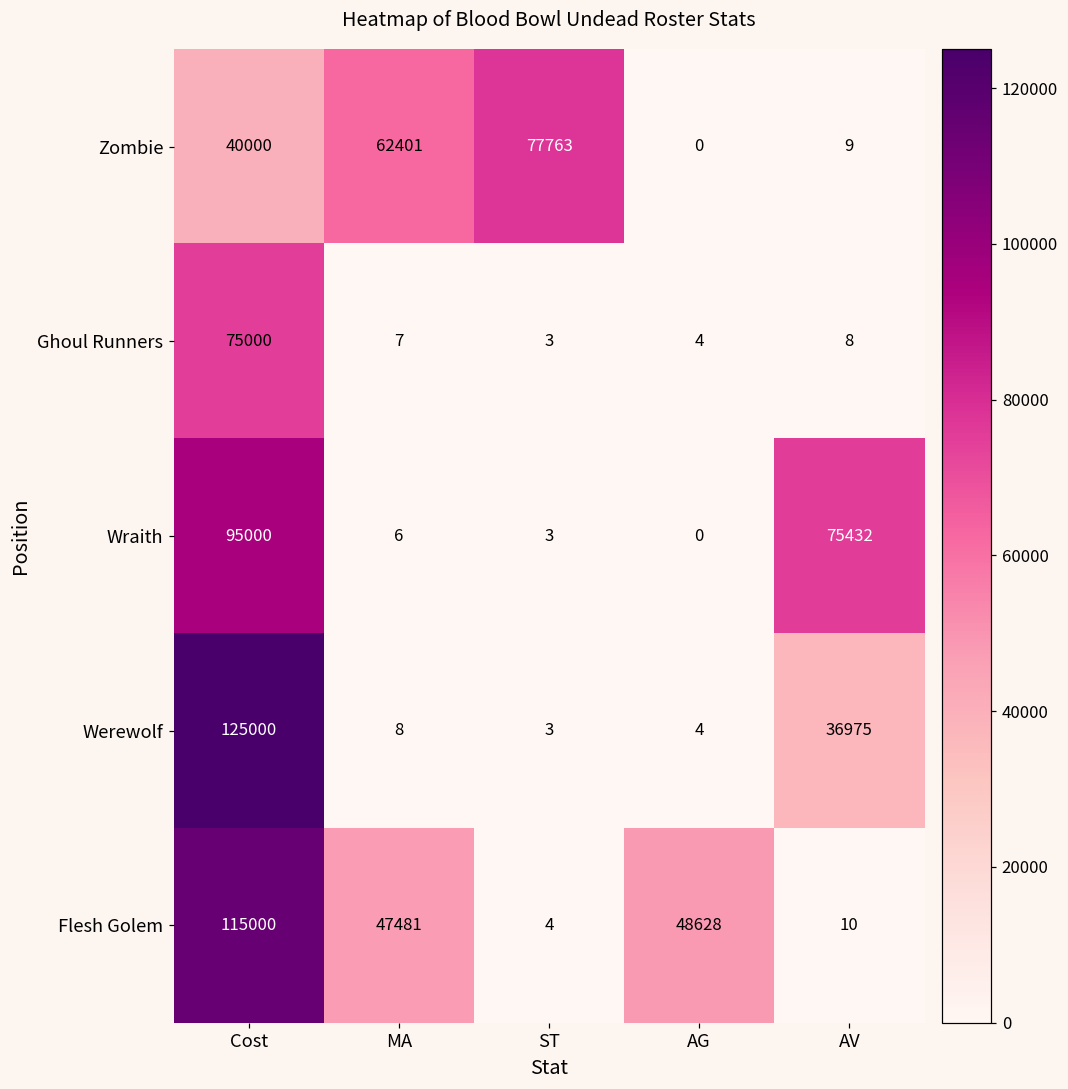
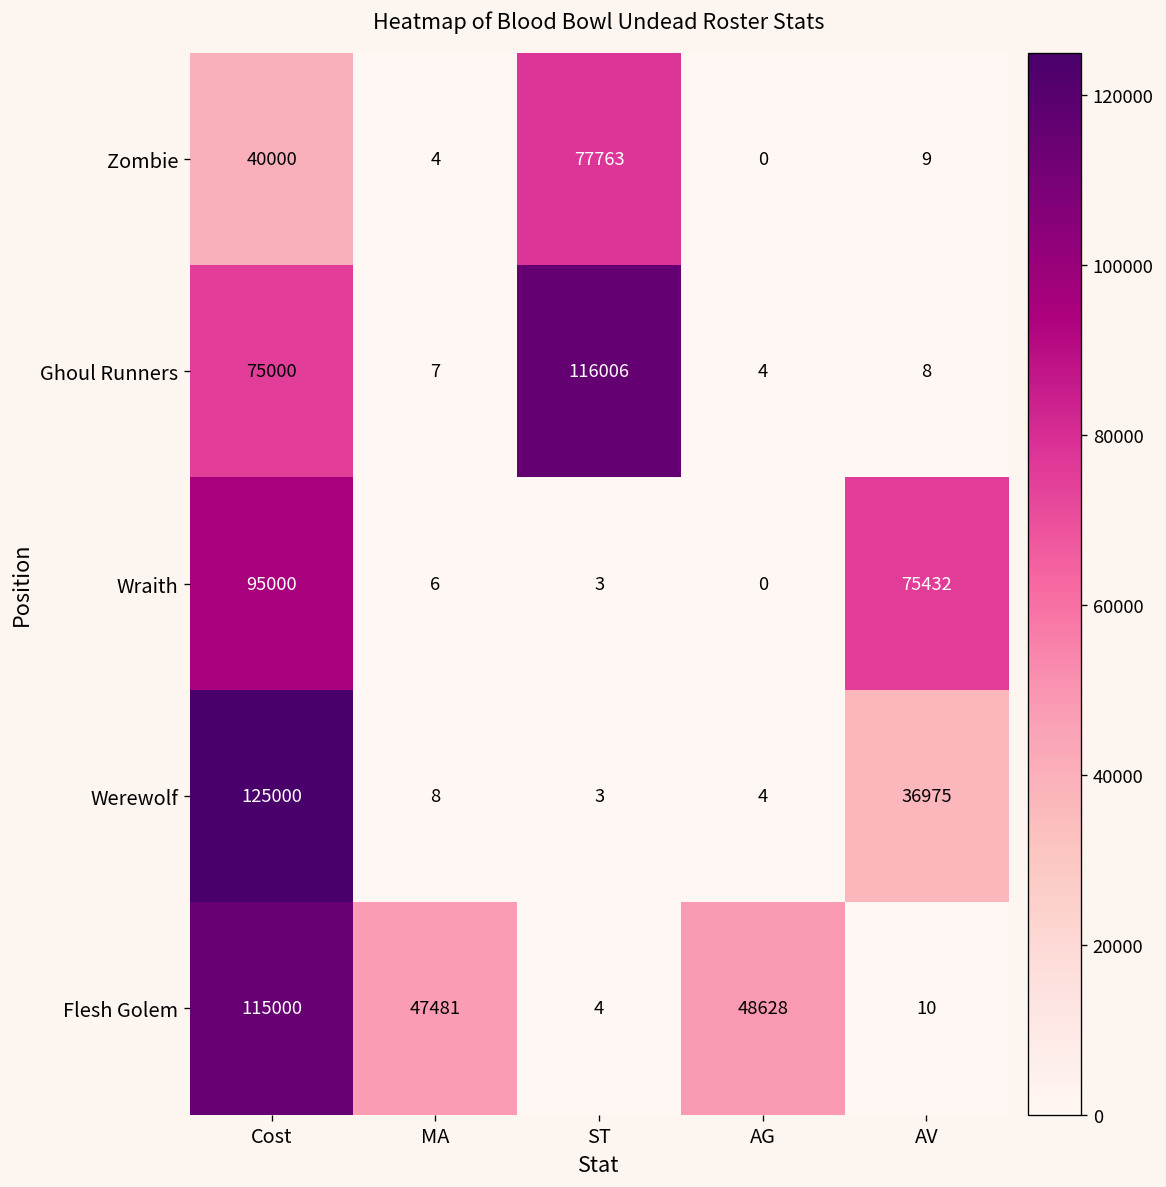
Zombie, MA: 62401 -> 4
Ghoul Runners, ST: 3 -> 116006
